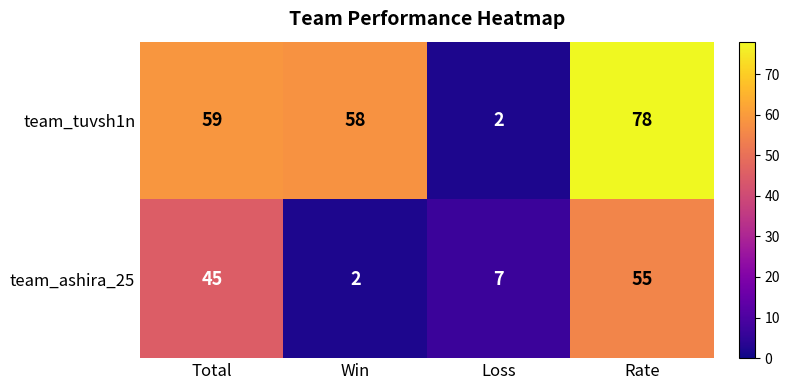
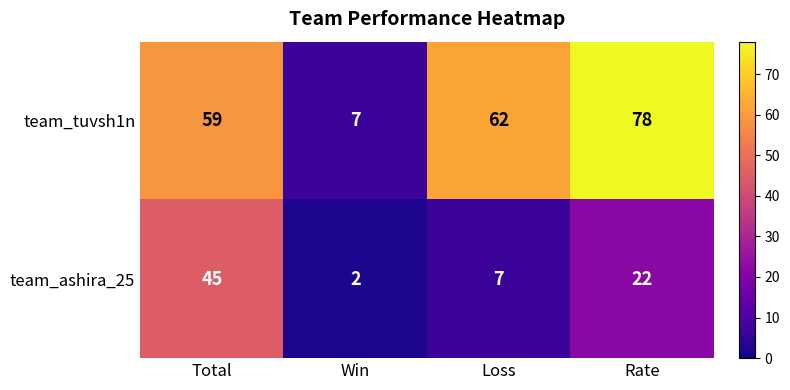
team_tuvsh1n, Win: 58 -> 7
team_tuvsh1n, Loss: 2 -> 62
team_ashira_25, Rate: 55 -> 22
